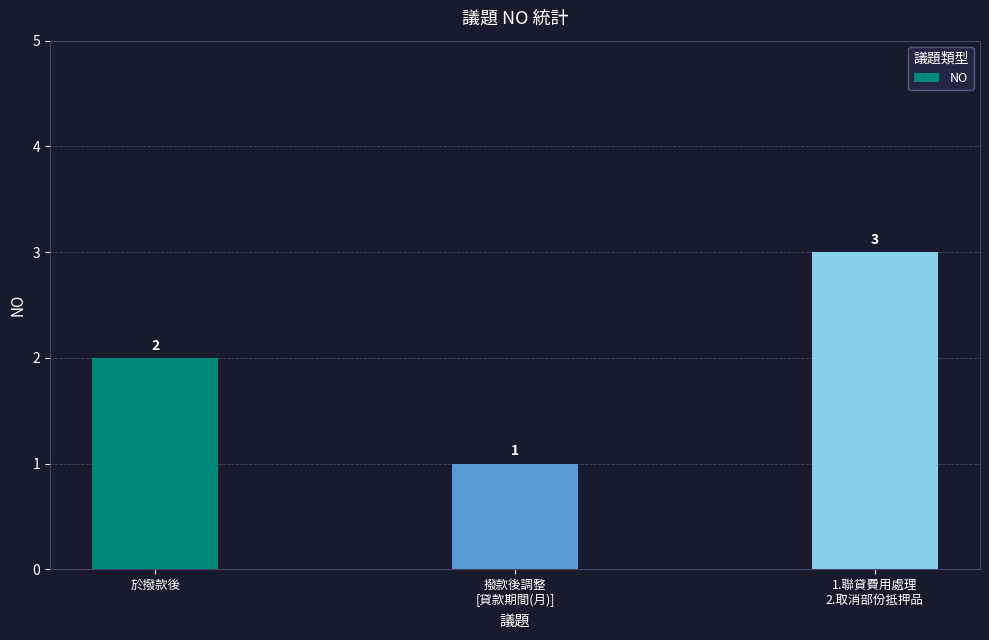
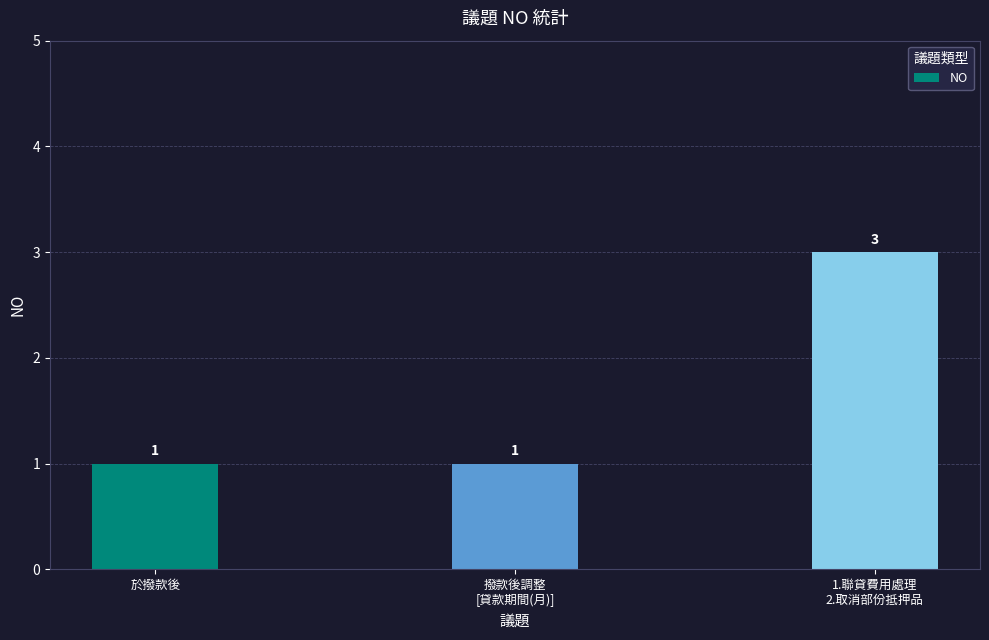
於撥款後: 2 -> 1
